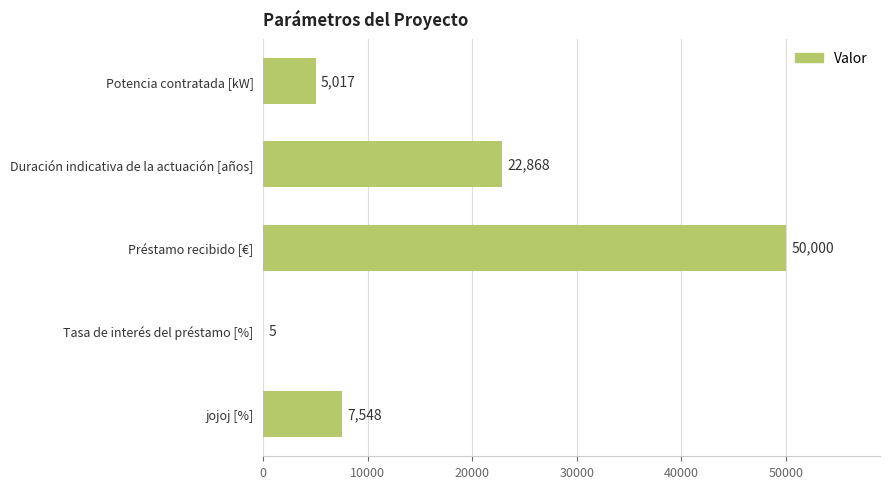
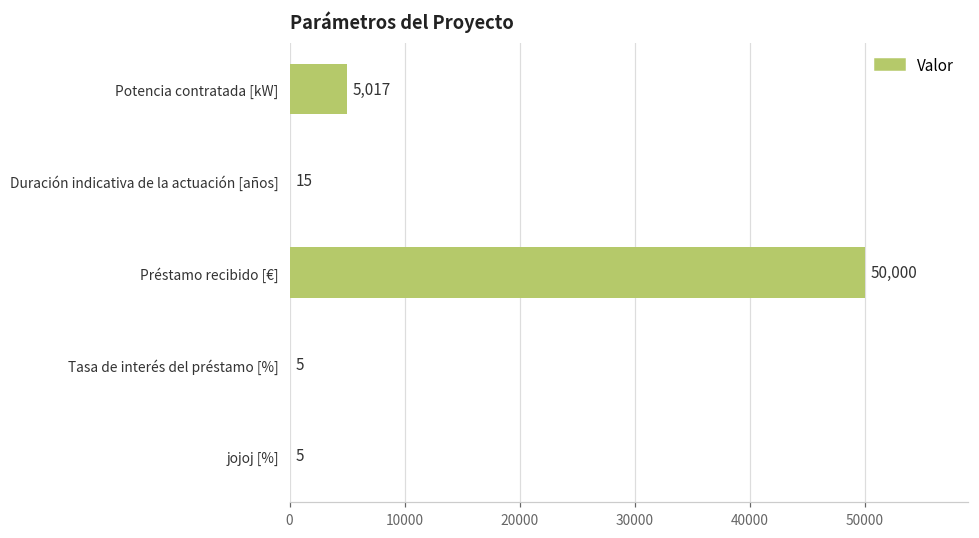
Duración indicativa de la actuación [años]: 22,868 -> 15
jojoj [%]: 7,548 -> 5
